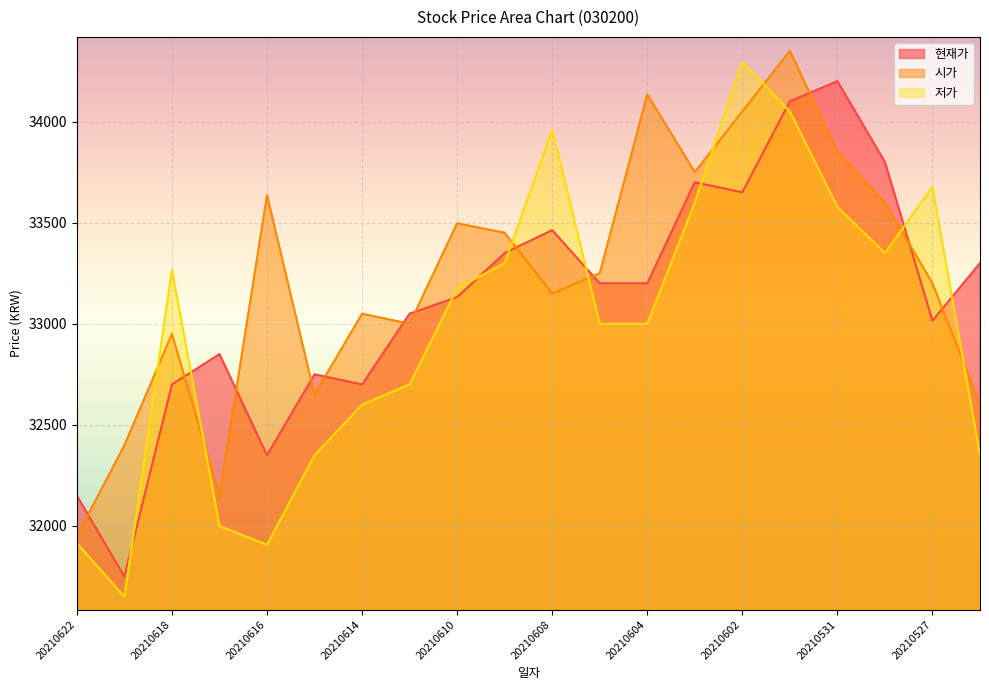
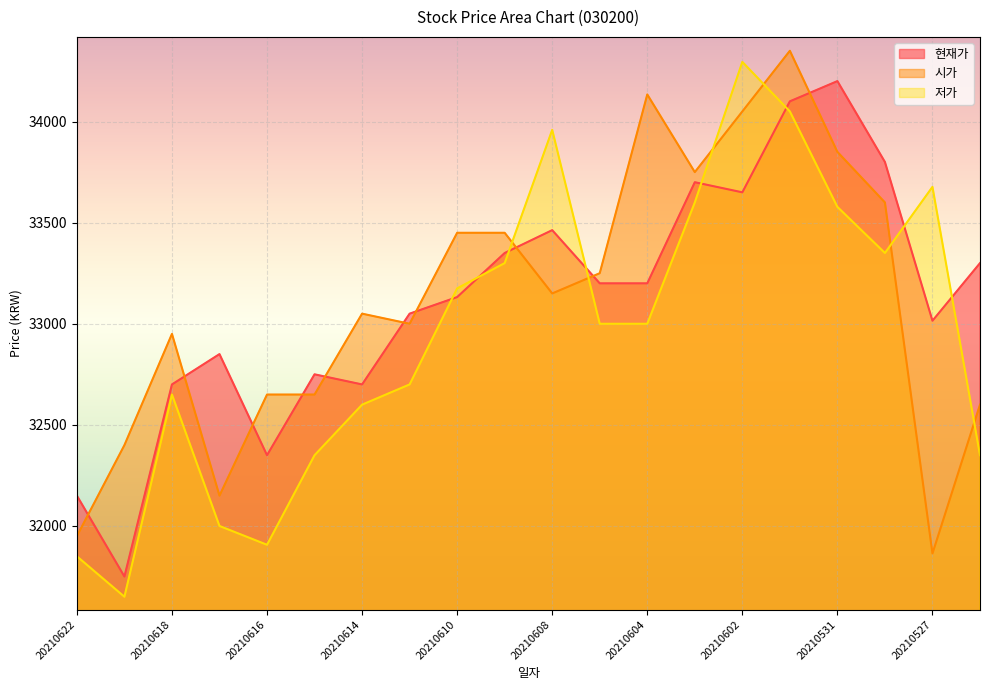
저가, 20210622: 31920 -> 31850
저가, 20210618: 33270 -> 32650
시가, 20210616: 33640 -> 32650
시가, 20210610: 33500 -> 33450
시가, 20210527: 33200 -> 31860
